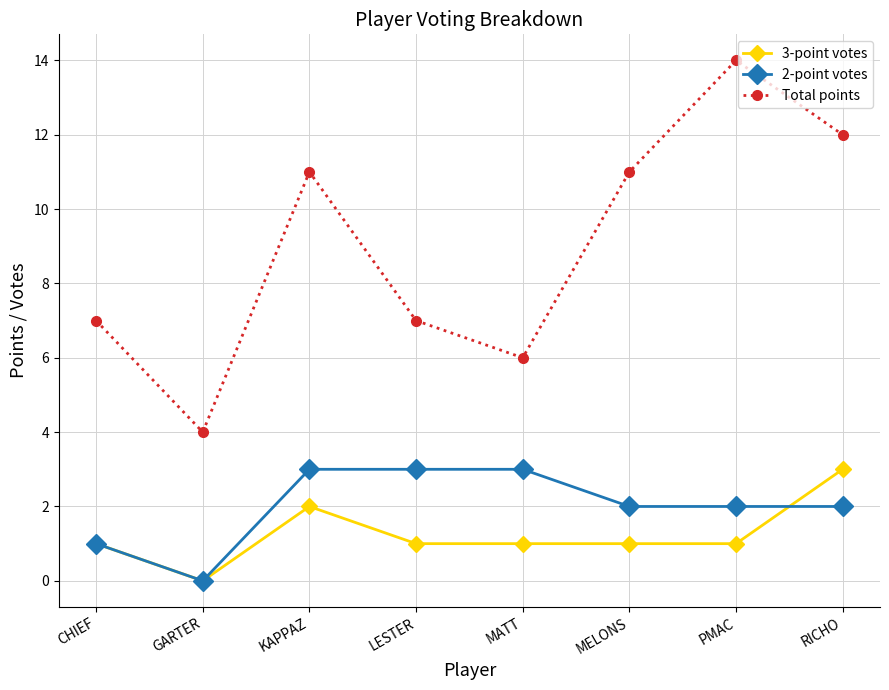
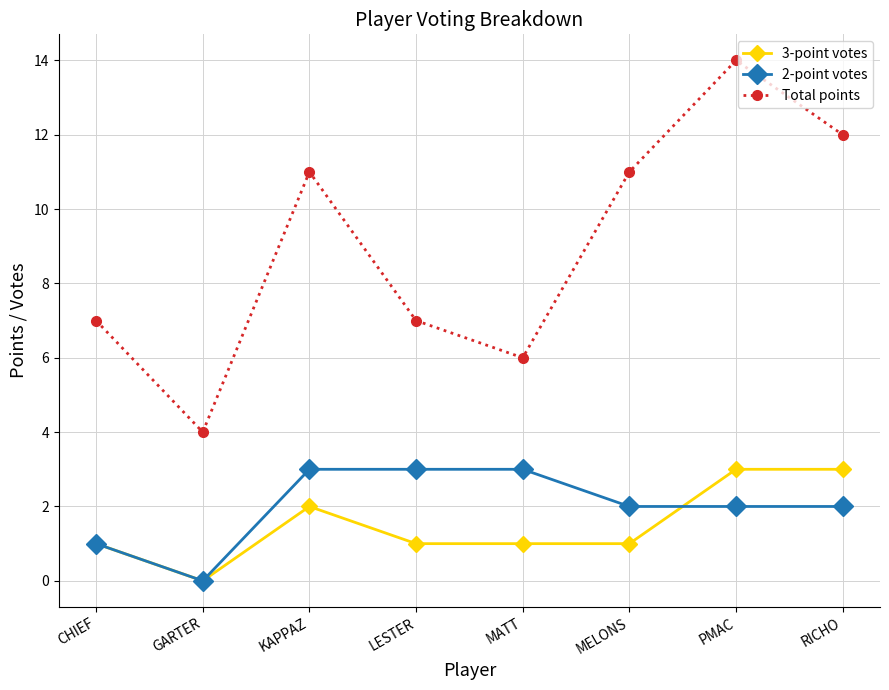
3-point votes, PMAC: 1 -> 3
